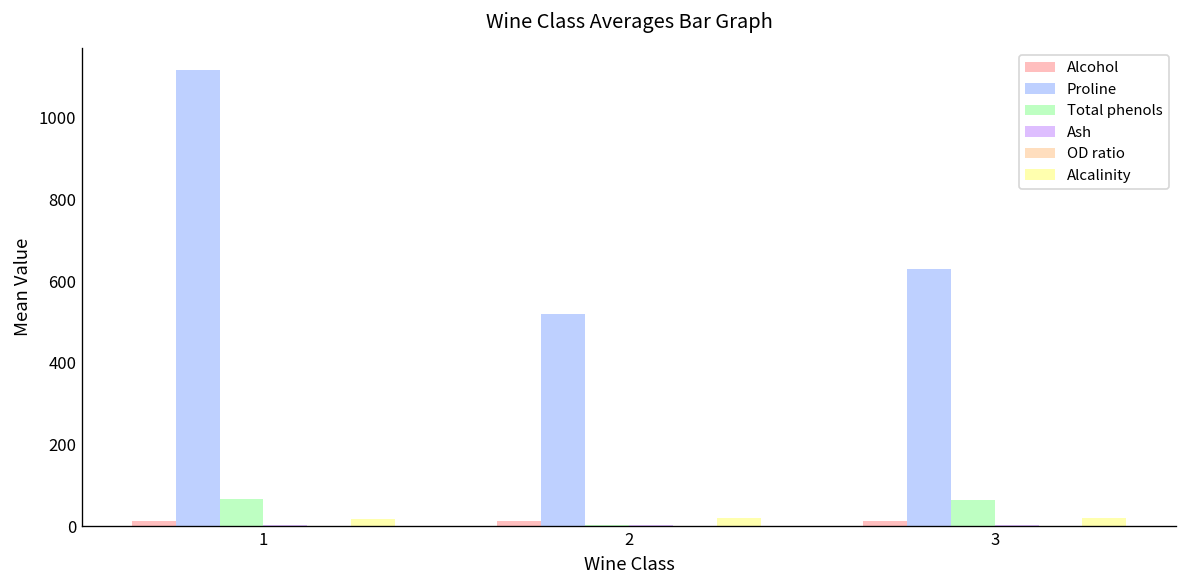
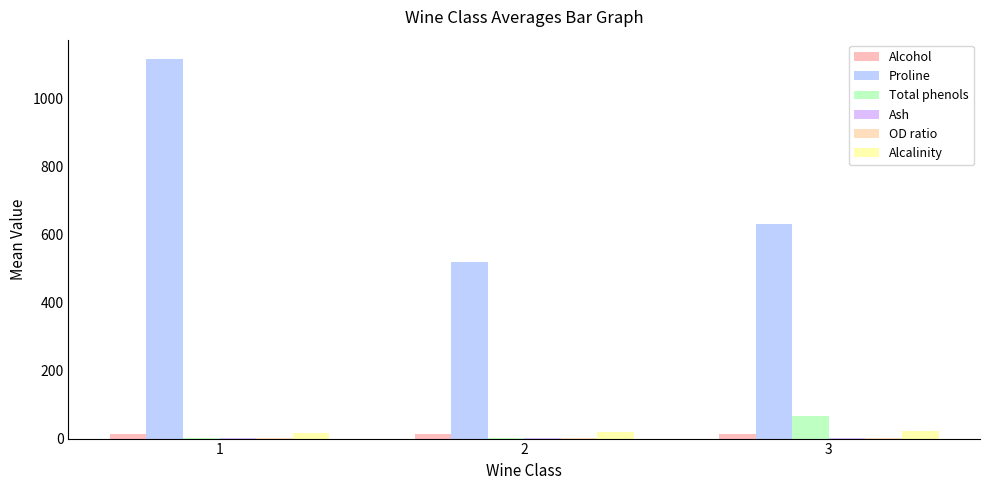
Total phenols, 1: 70 -> 0
